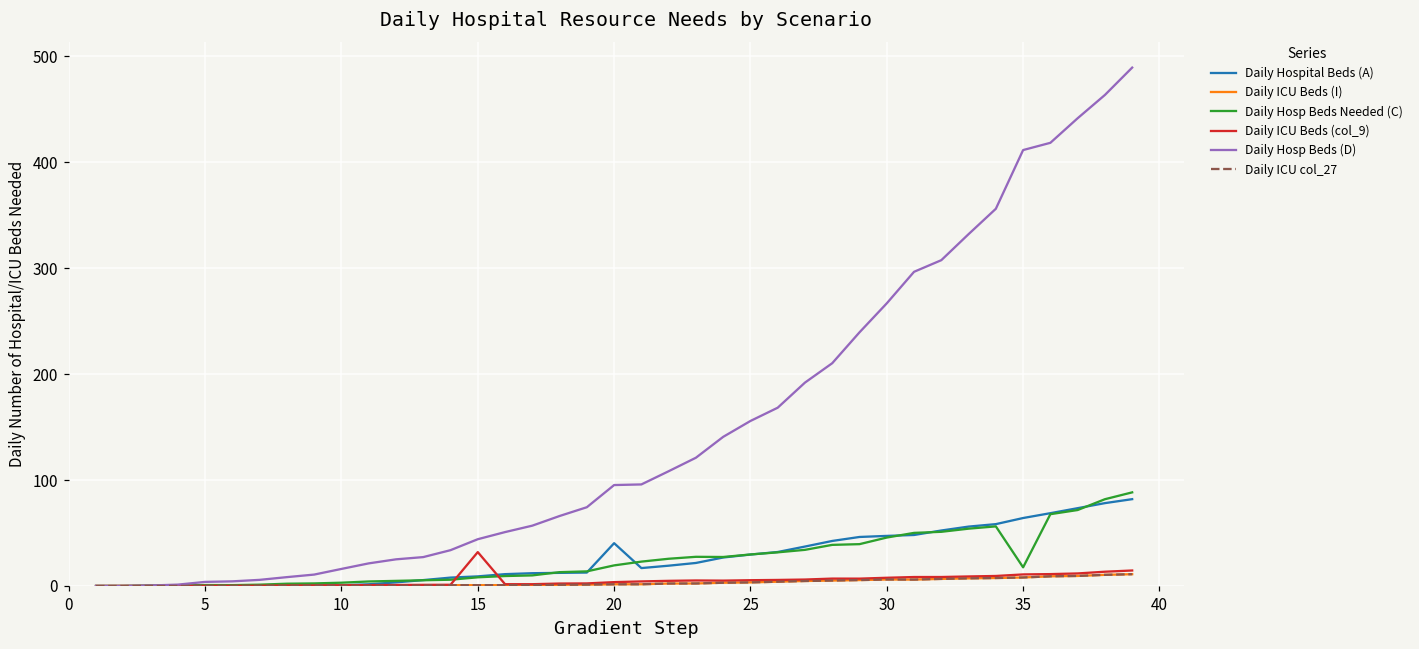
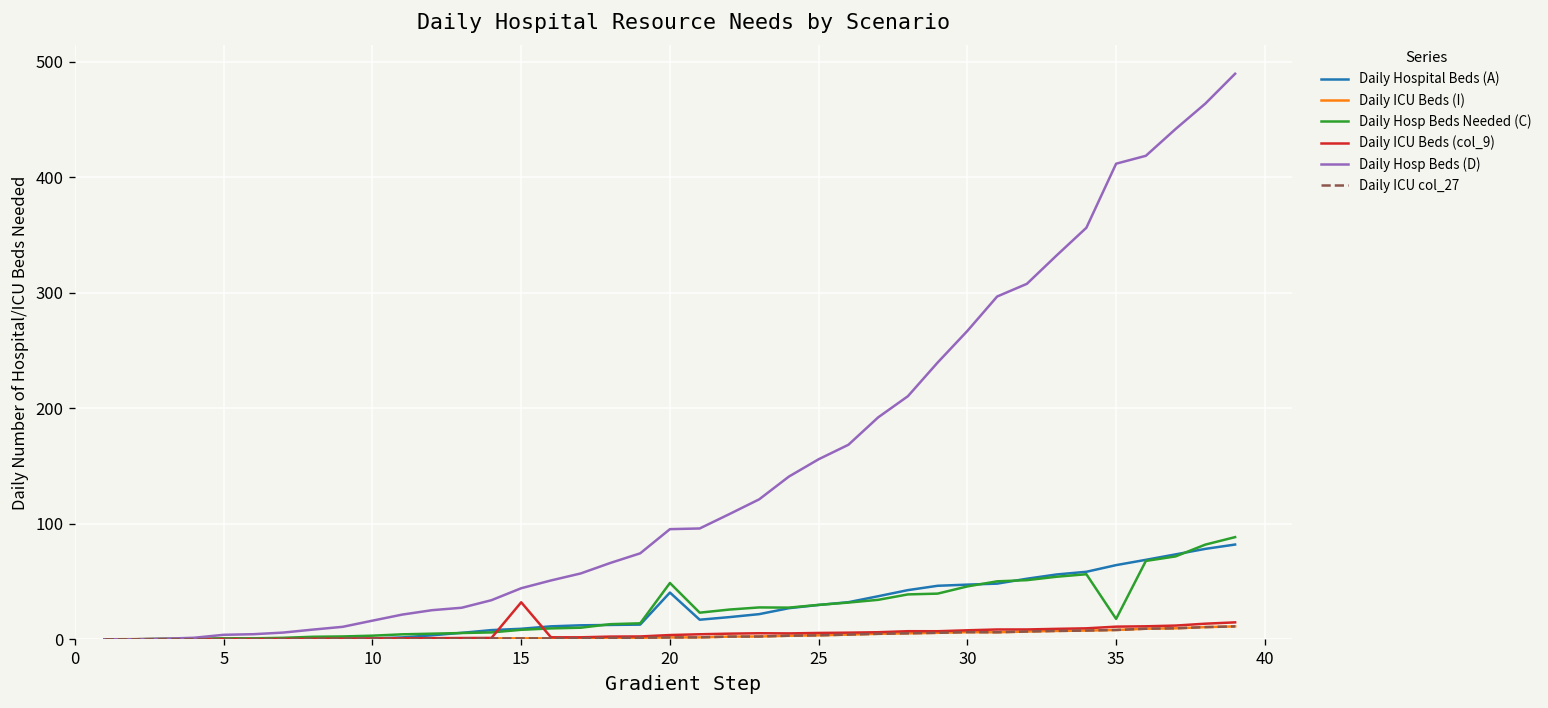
Daily Hosp Beds Needed (C), 20: 20 -> 50
